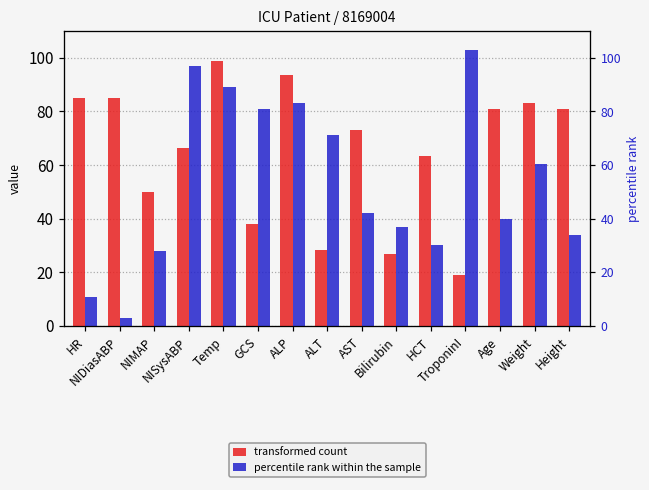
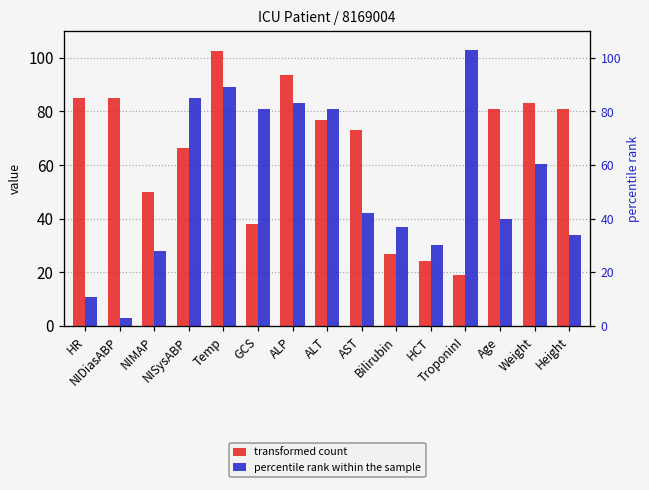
percentile rank within the sample, NISysABP: 97 -> 85
transformed count, Temp: 99 -> 103
transformed count, ALT: 28 -> 77
percentile rank within the sample, ALT: 71 -> 81
transformed count, HCT: 63 -> 24
